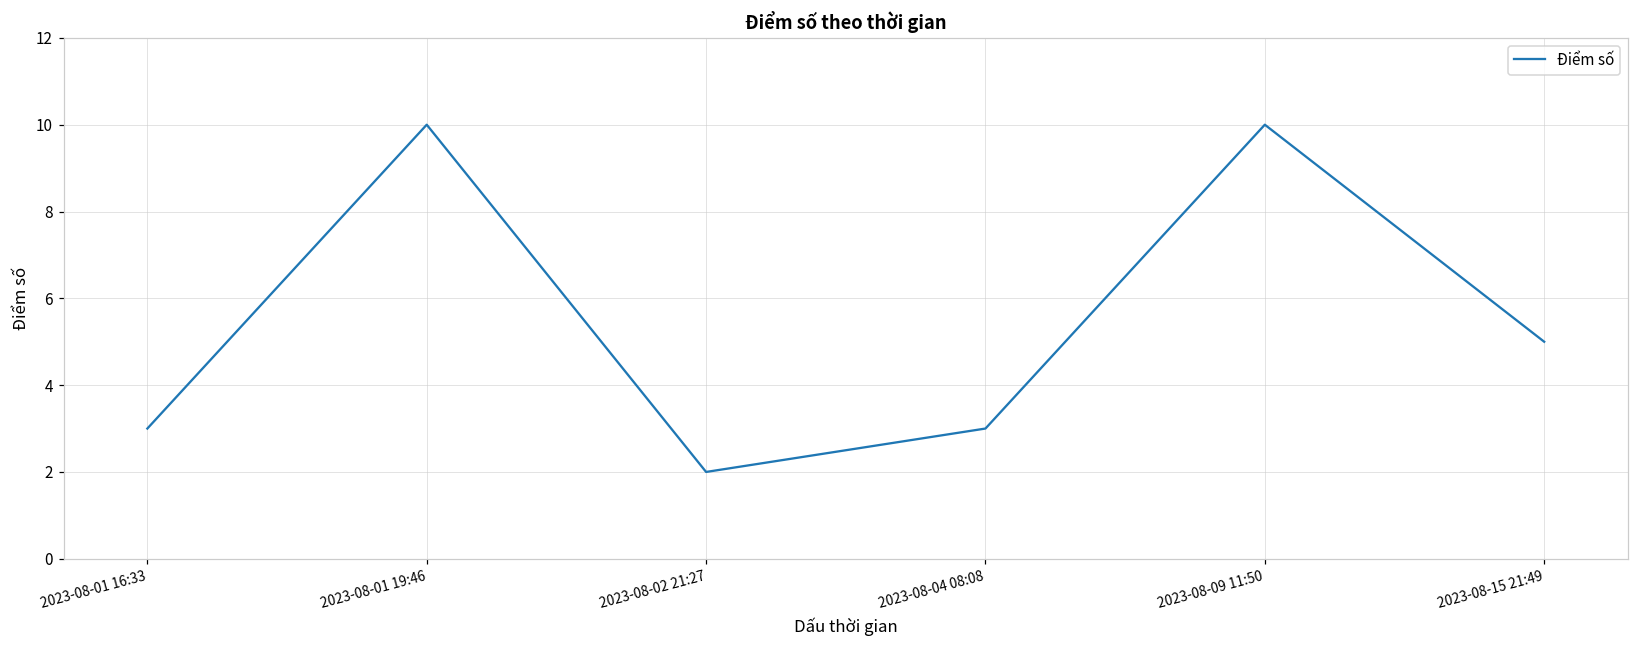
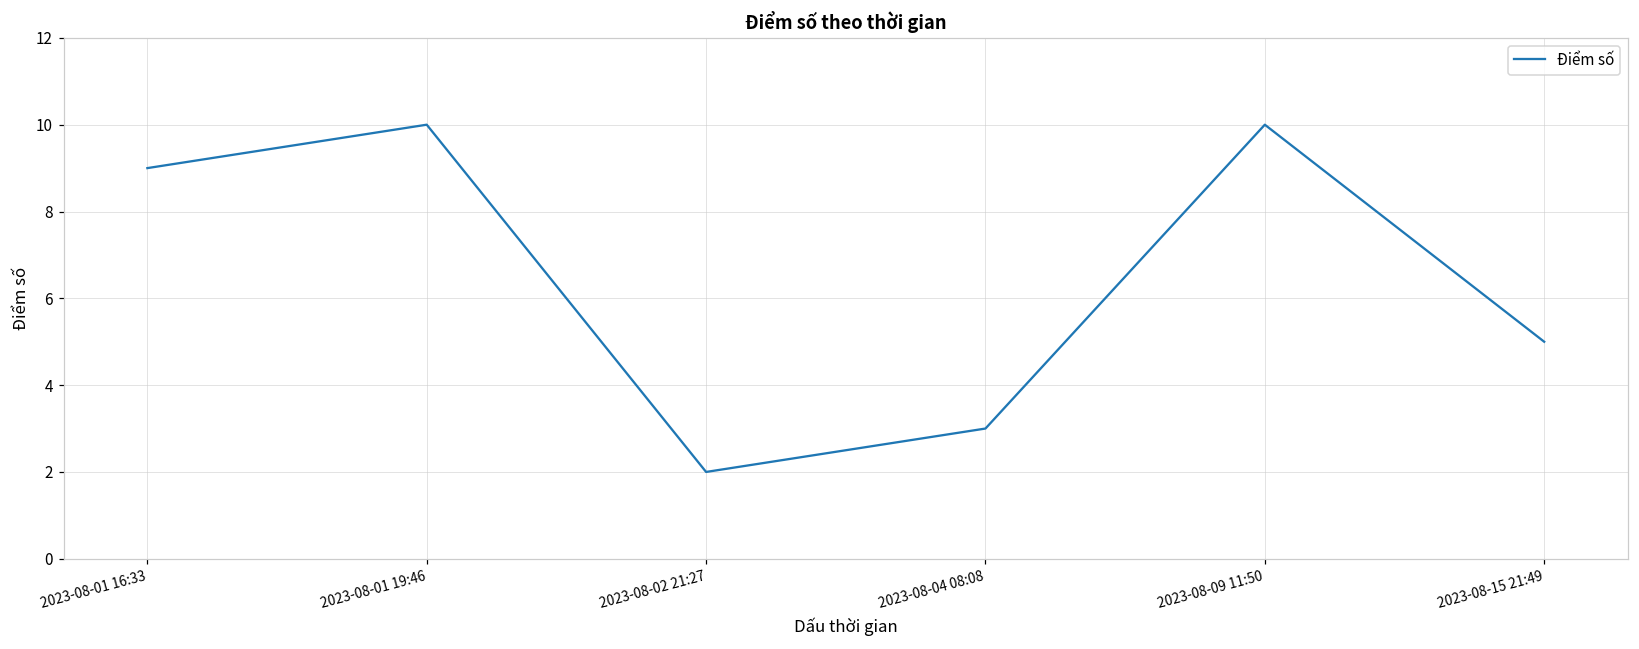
2023-08-01 16:33: 3 -> 9
